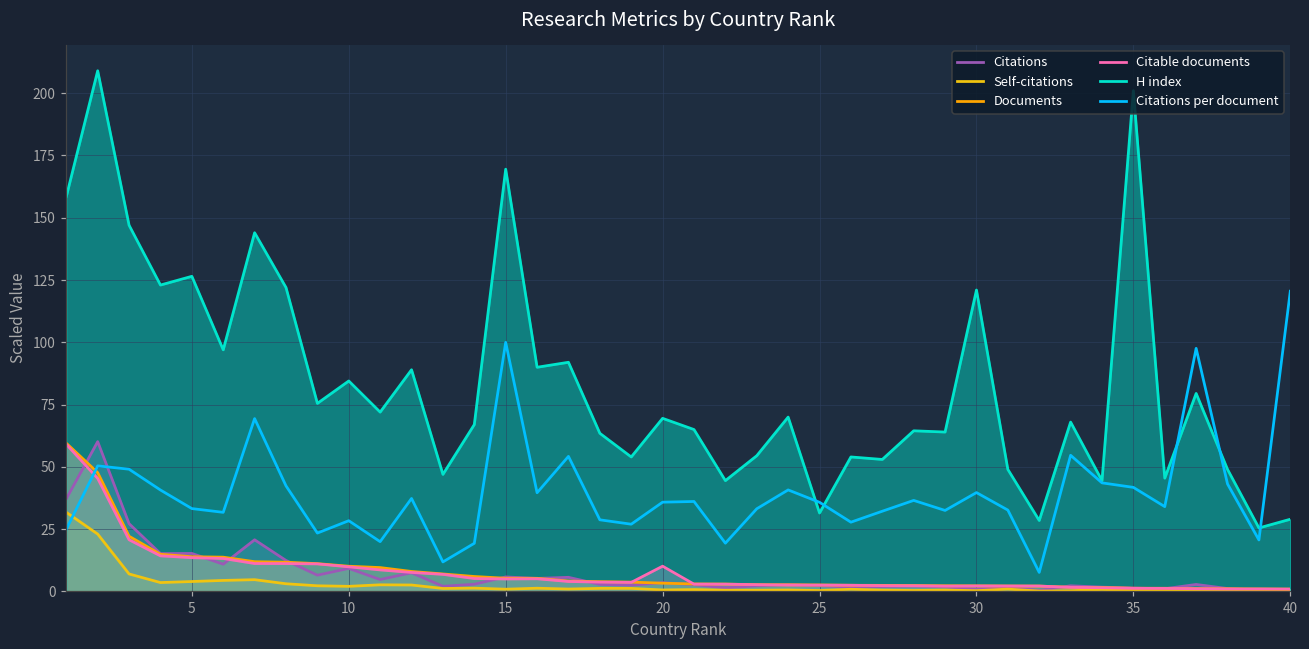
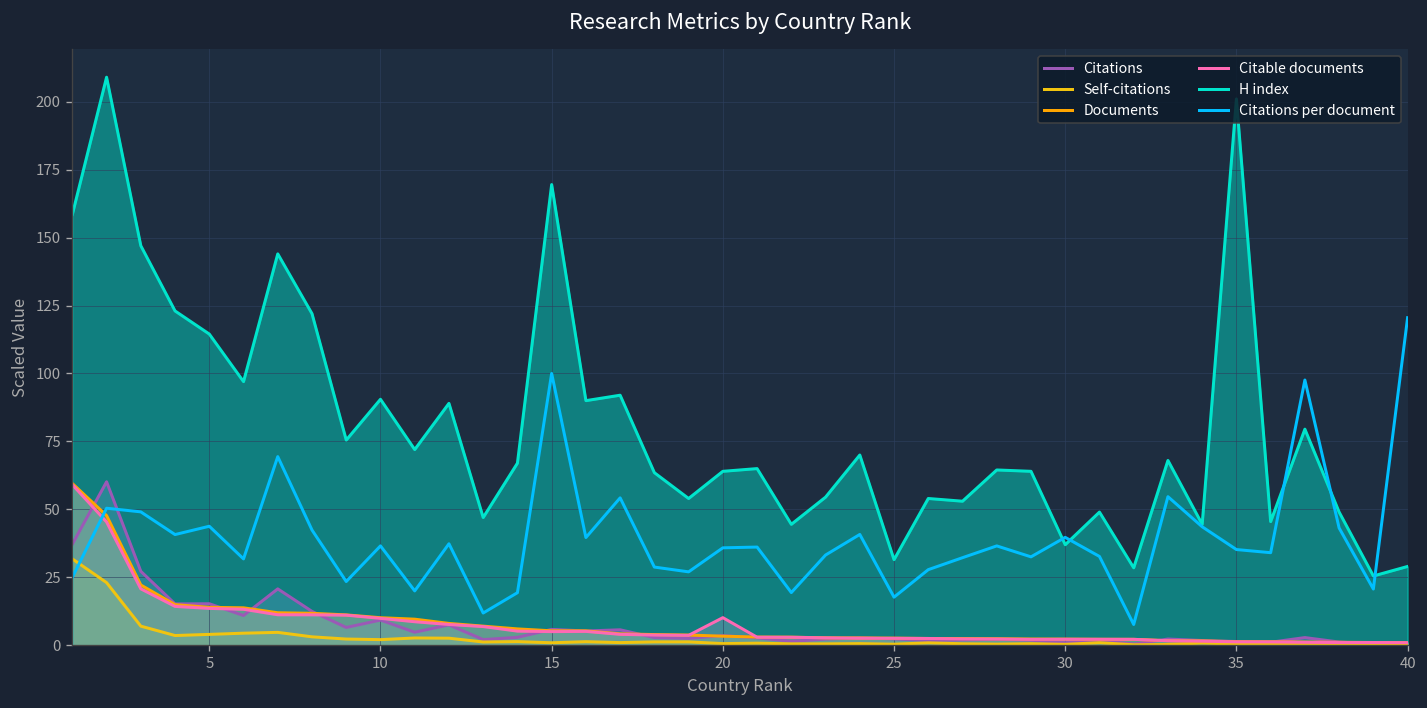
H index, 5: 127 -> 115
Citations per document, 5: 33 -> 44
H index, 10: 85 -> 91
Citations per document, 10: 28 -> 37
H index, 20: 70 -> 64
Citations per document, 25: 36 -> 18
H index, 30: 121 -> 37
Citations per document, 35: 42 -> 35
